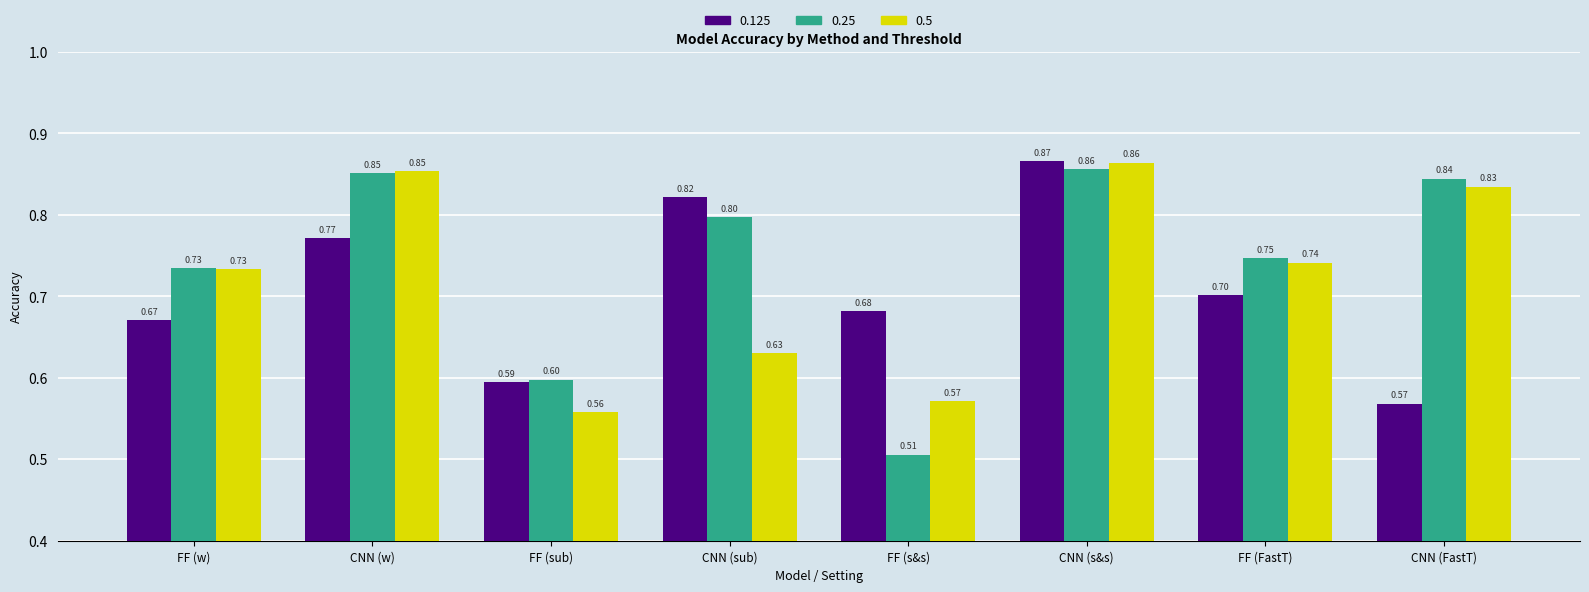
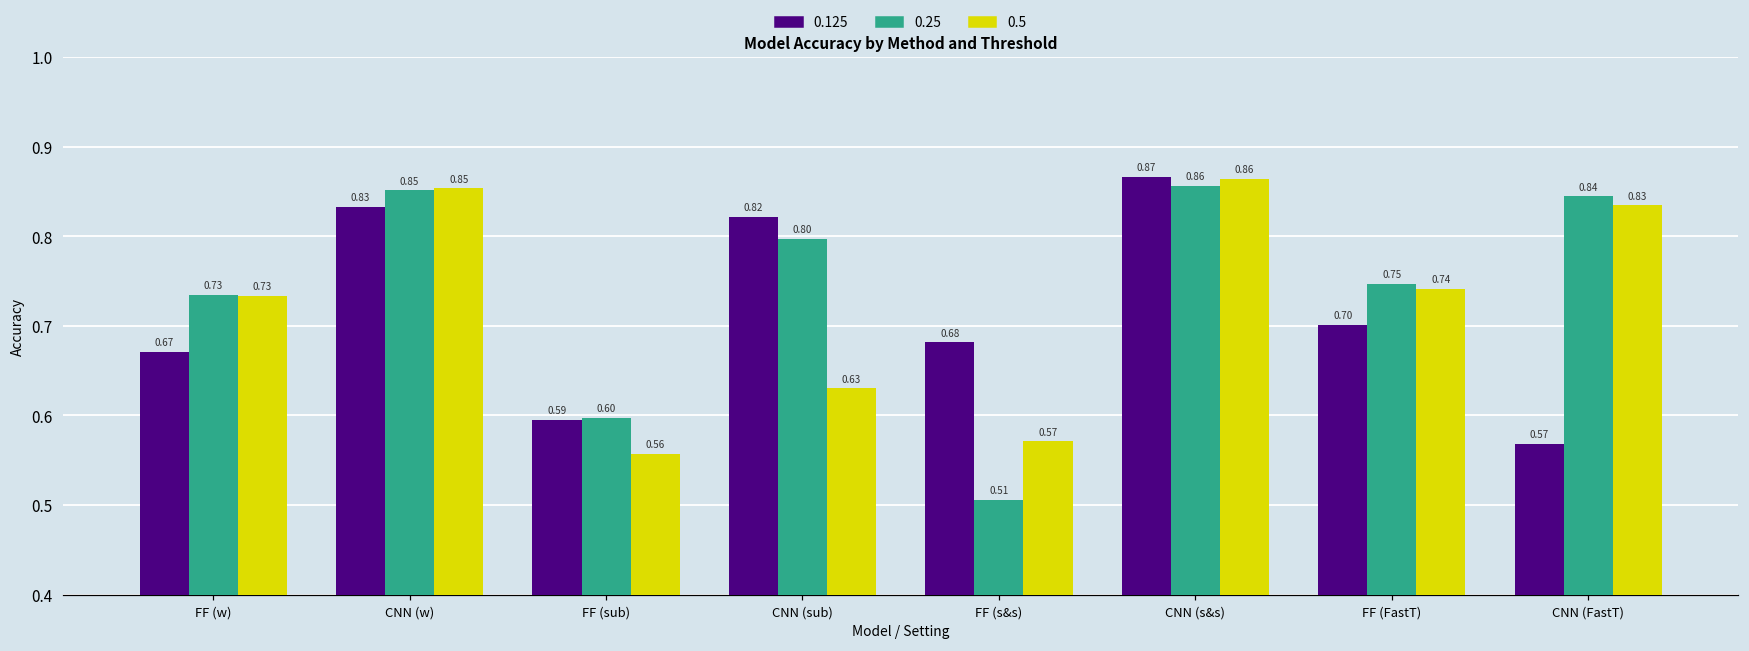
0.125, CNN (w): 0.77 -> 0.83
